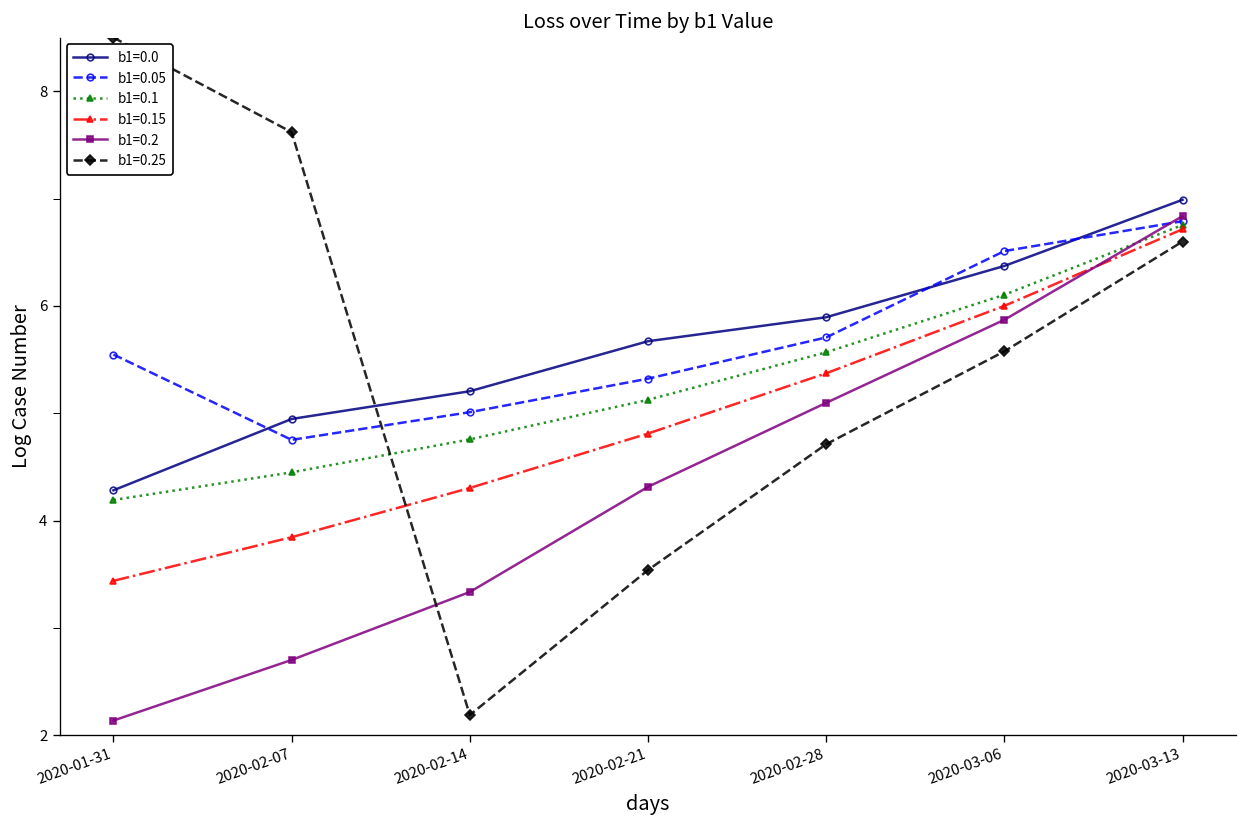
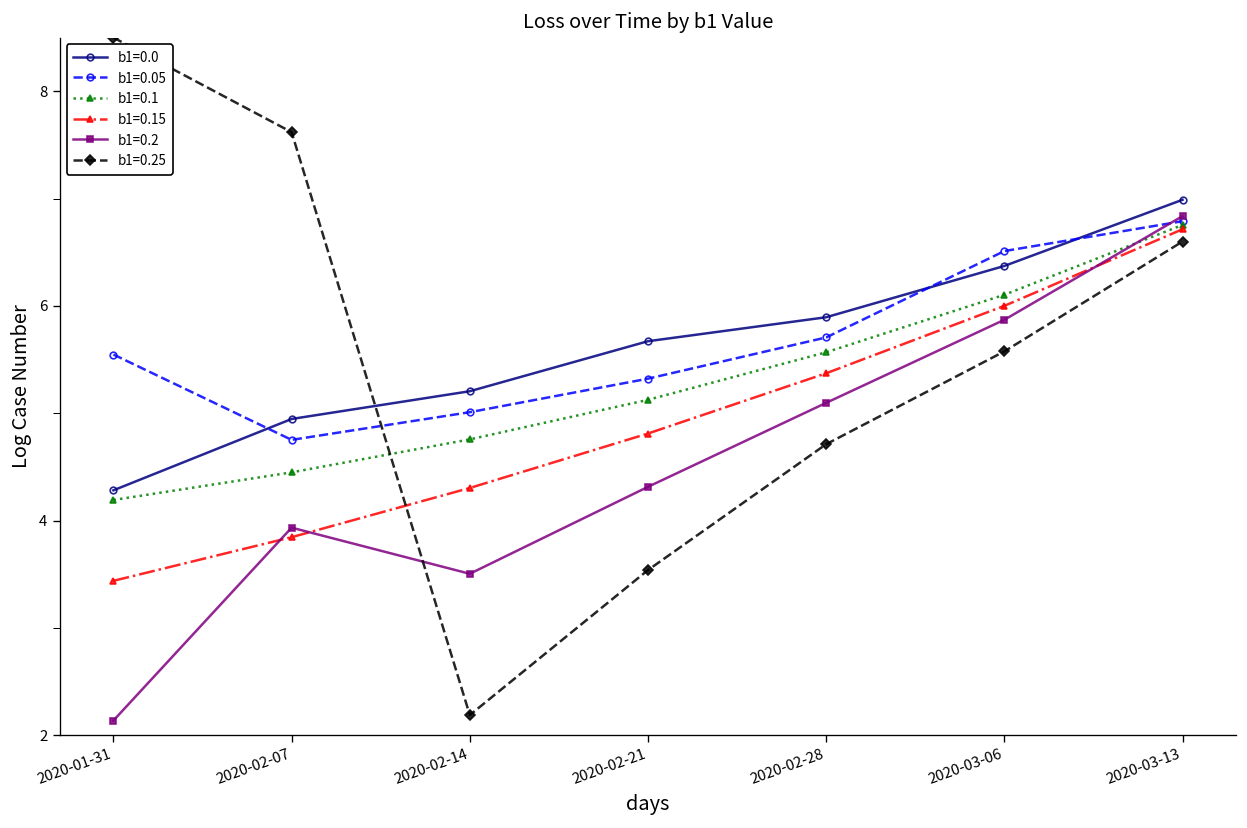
b1=0.2, 2020-02-07: 2.7 -> 3.9
b1=0.2, 2020-02-14: 3.3 -> 3.5
